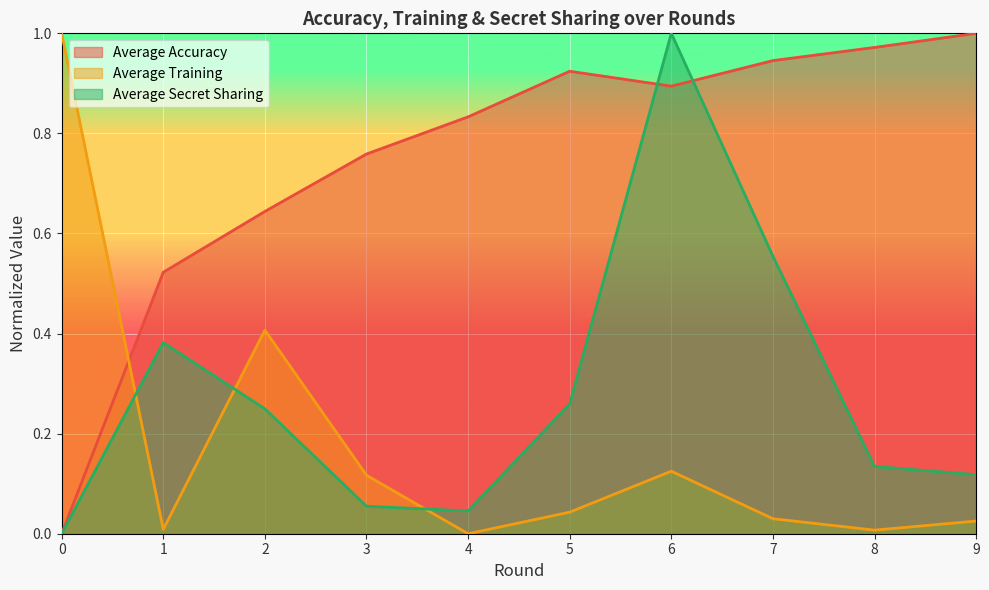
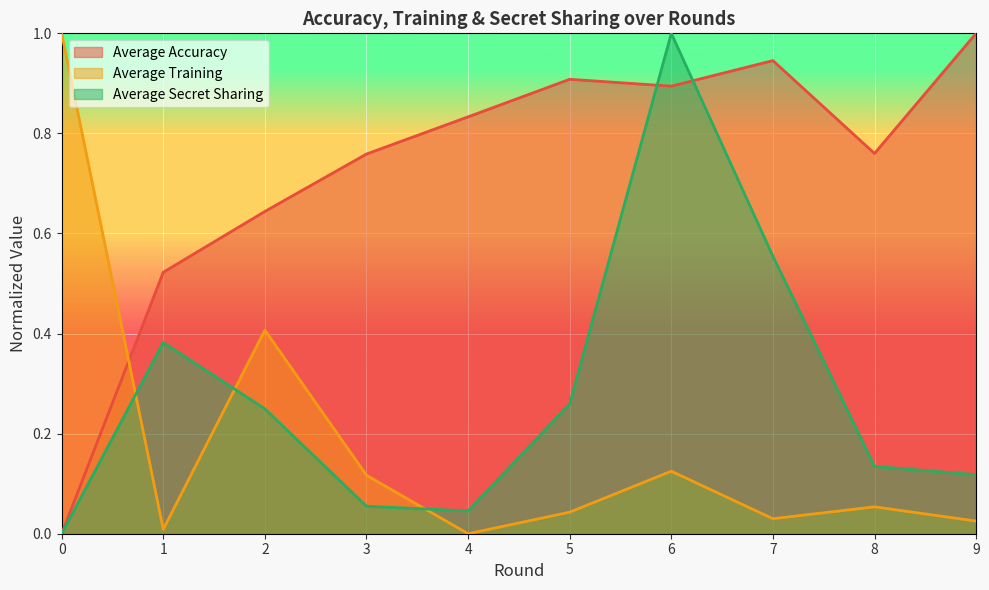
Average Accuracy, 5: 0.92 -> 0.91
Average Accuracy, 8: 0.97 -> 0.76
Average Training, 8: 0.01 -> 0.05
